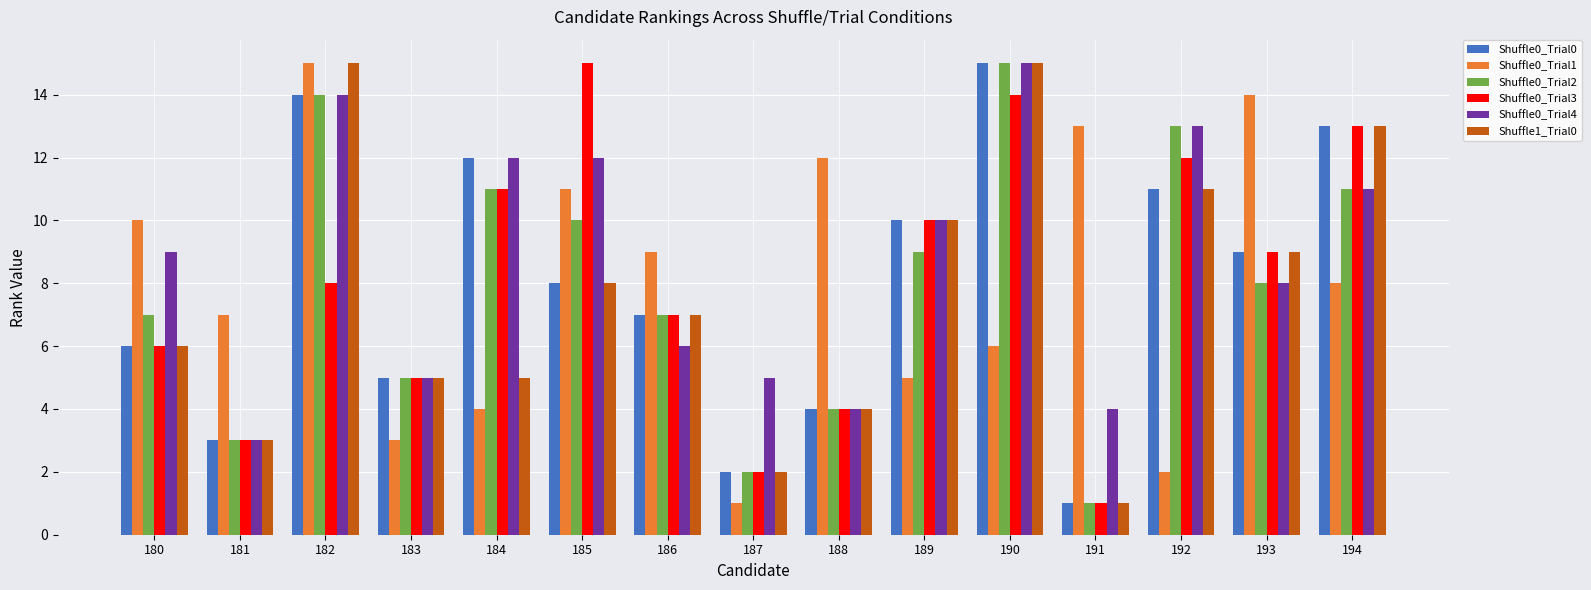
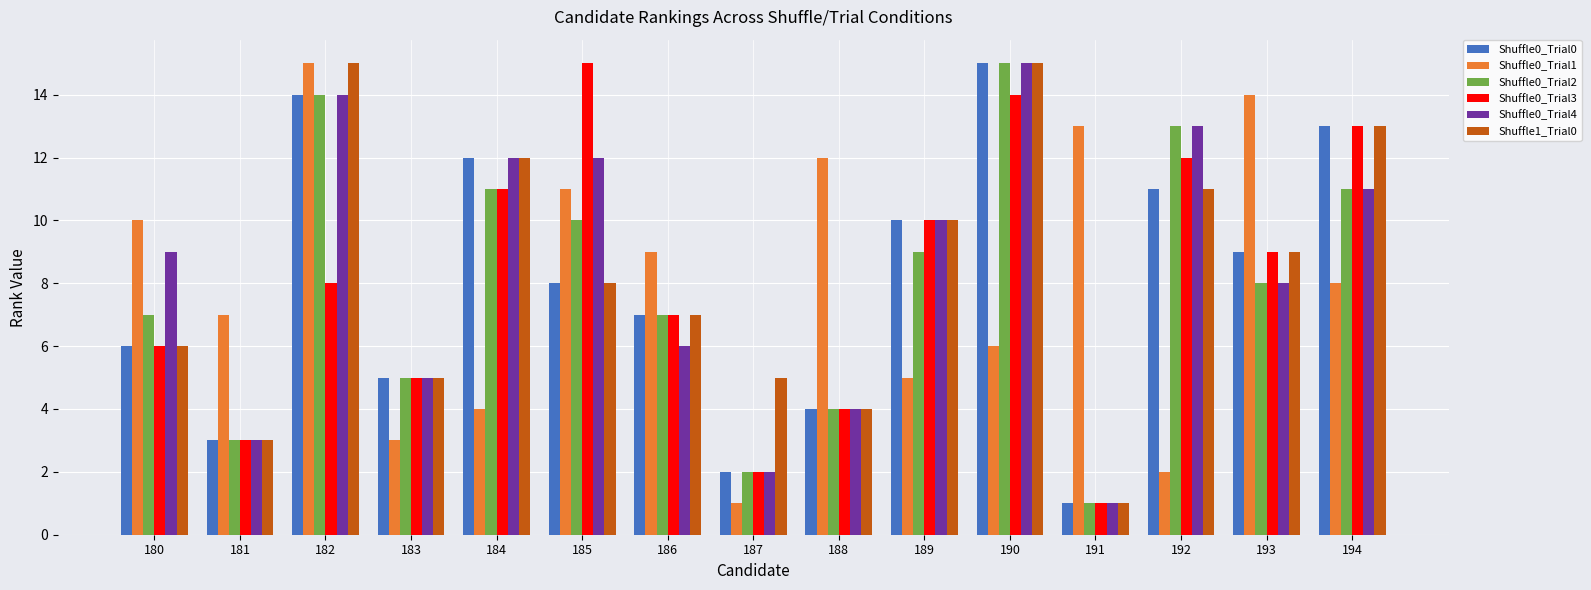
Shuffle1_Trial0, 184: 5 -> 12
Shuffle0_Trial4, 187: 5 -> 2
Shuffle1_Trial0, 187: 2 -> 5
Shuffle0_Trial4, 191: 4 -> 1
